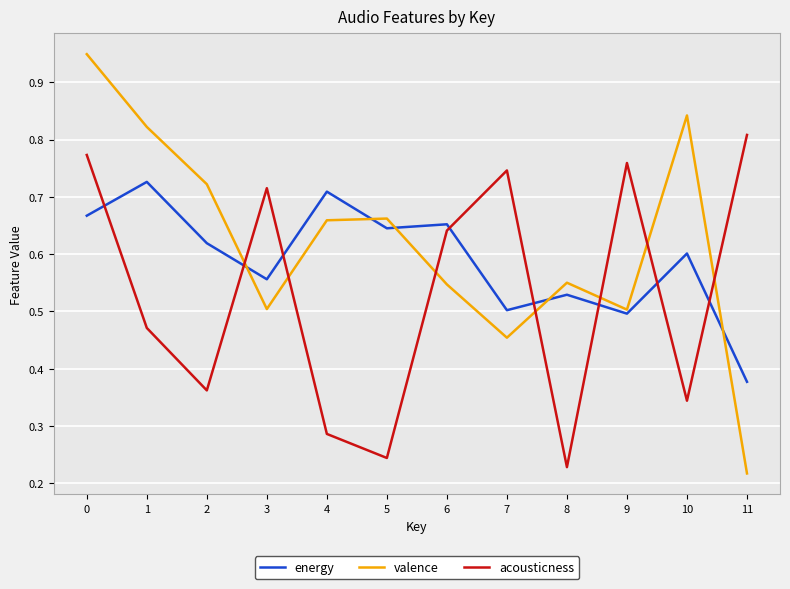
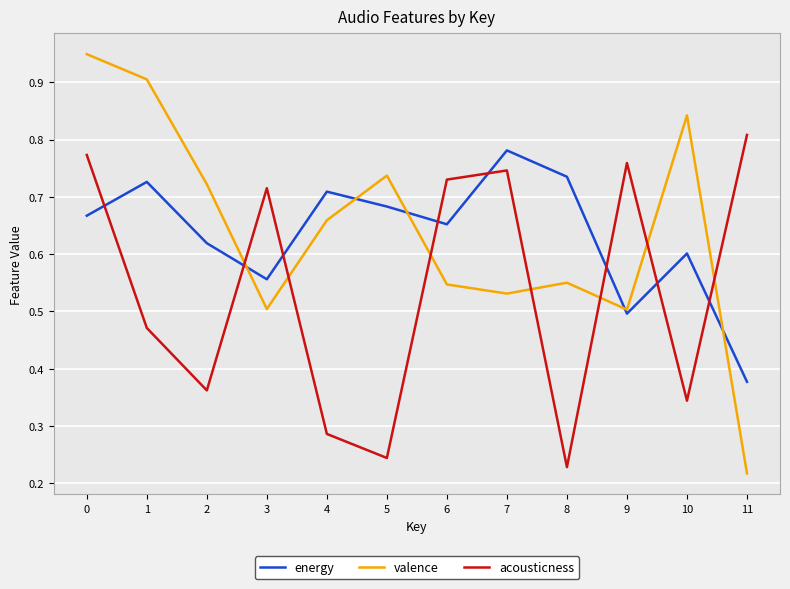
valence, 1: 0.82 -> 0.91
energy, 5: 0.65 -> 0.68
valence, 5: 0.66 -> 0.74
acousticness, 6: 0.64 -> 0.73
energy, 7: 0.50 -> 0.78
valence, 7: 0.45 -> 0.53
energy, 8: 0.53 -> 0.74
